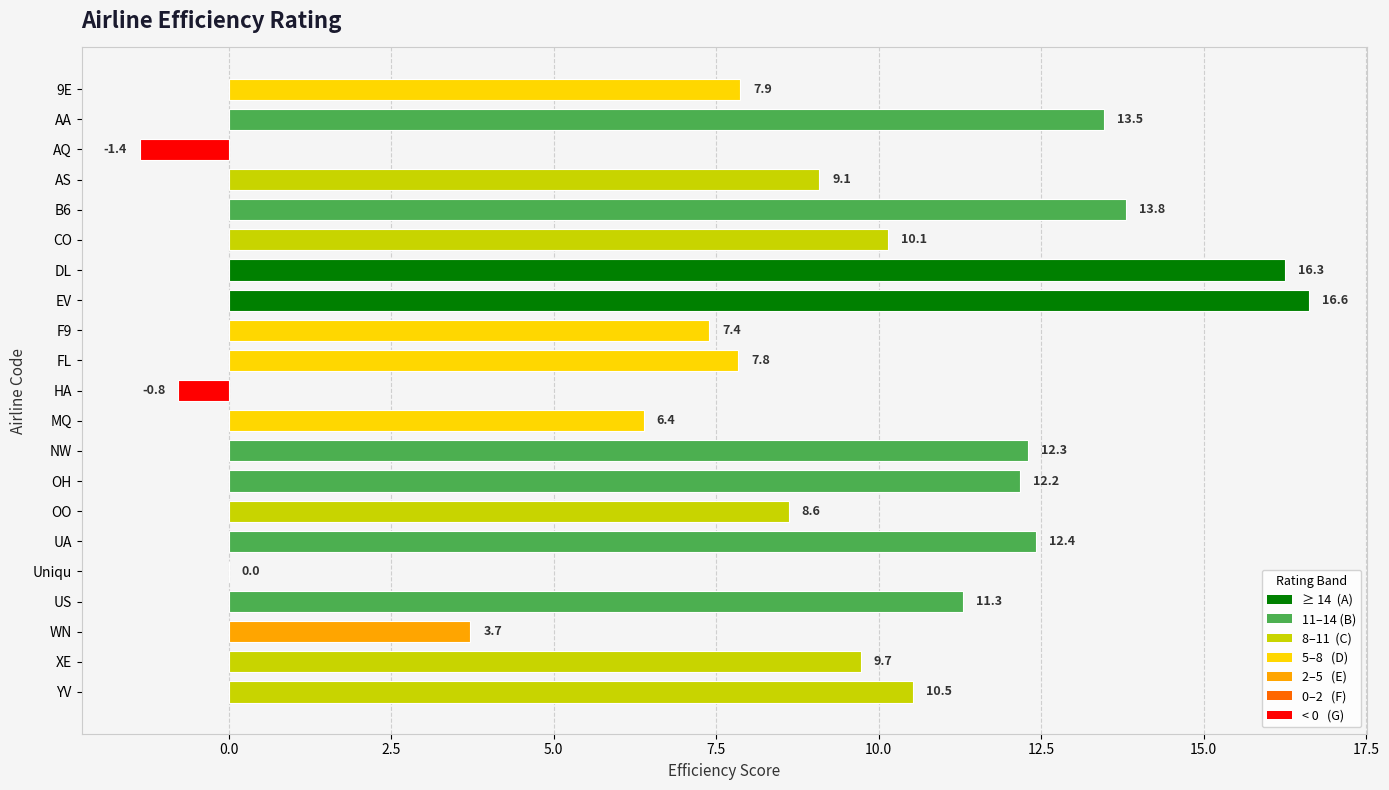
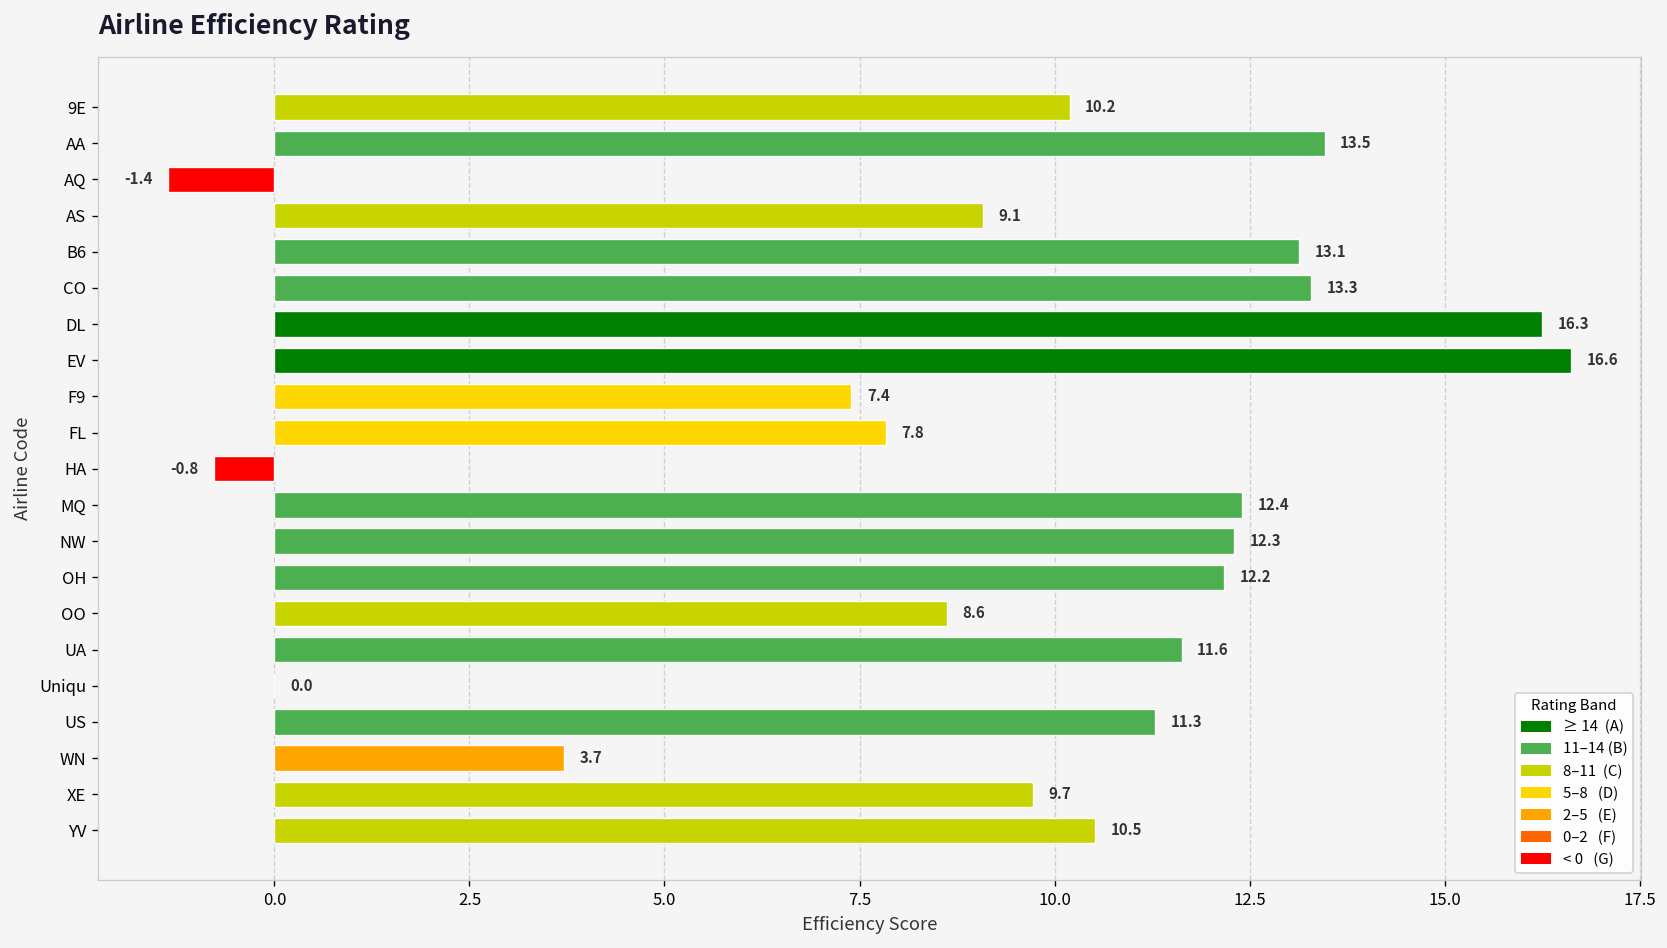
9E: 7.9 -> 10.2
B6: 13.8 -> 13.1
CO: 10.1 -> 13.3
MQ: 6.4 -> 12.4
UA: 12.4 -> 11.6
